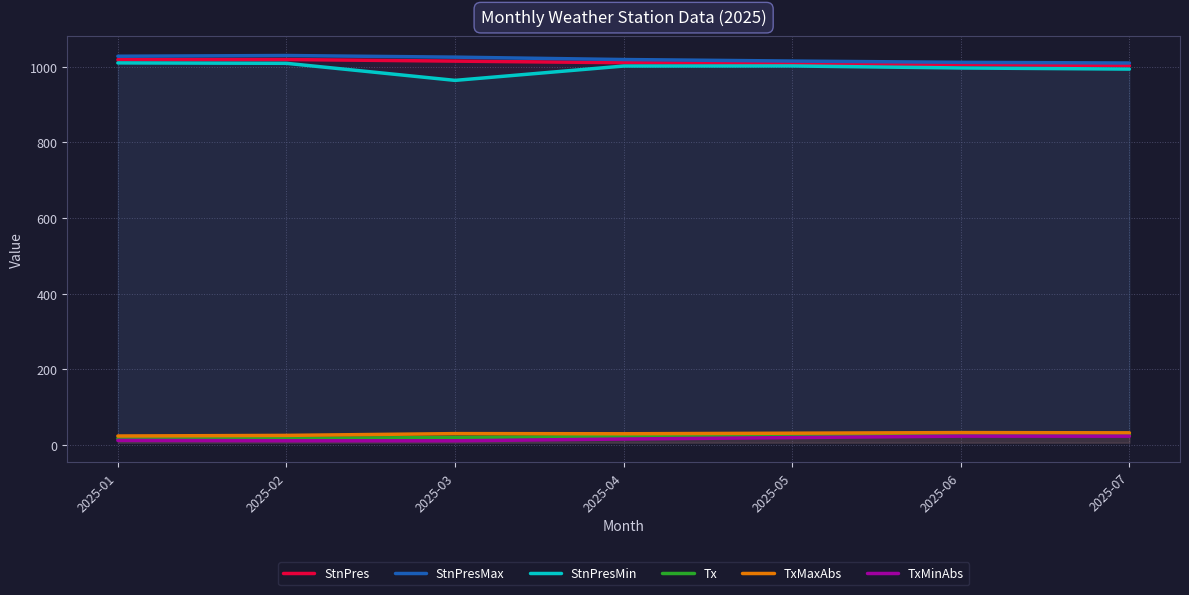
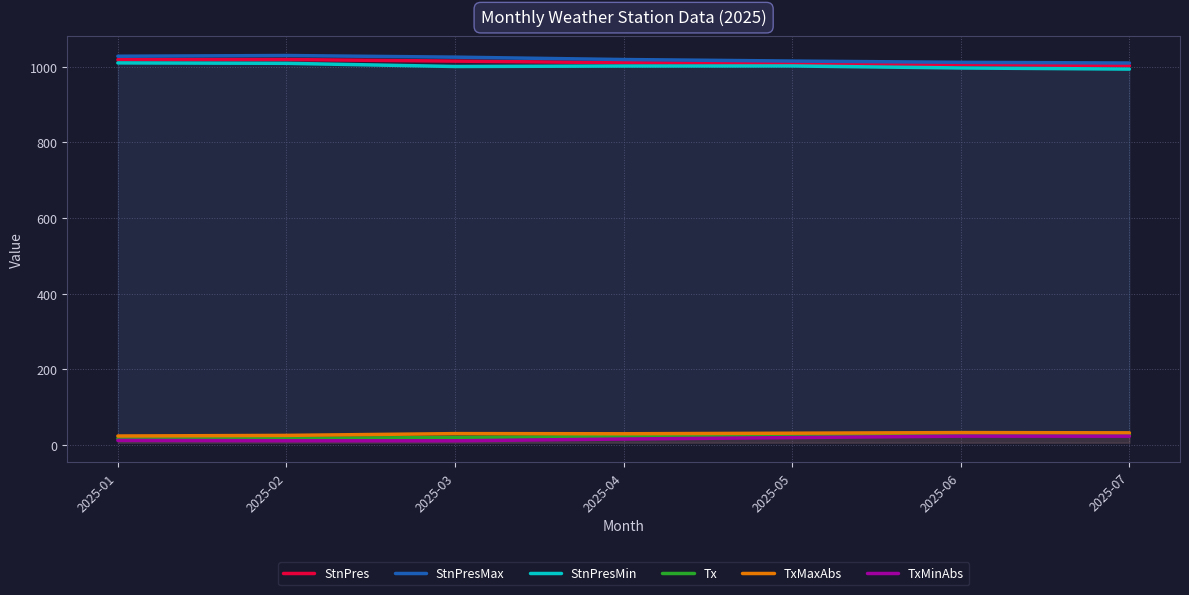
StnPresMin, 2025-03: 960 -> 1000
